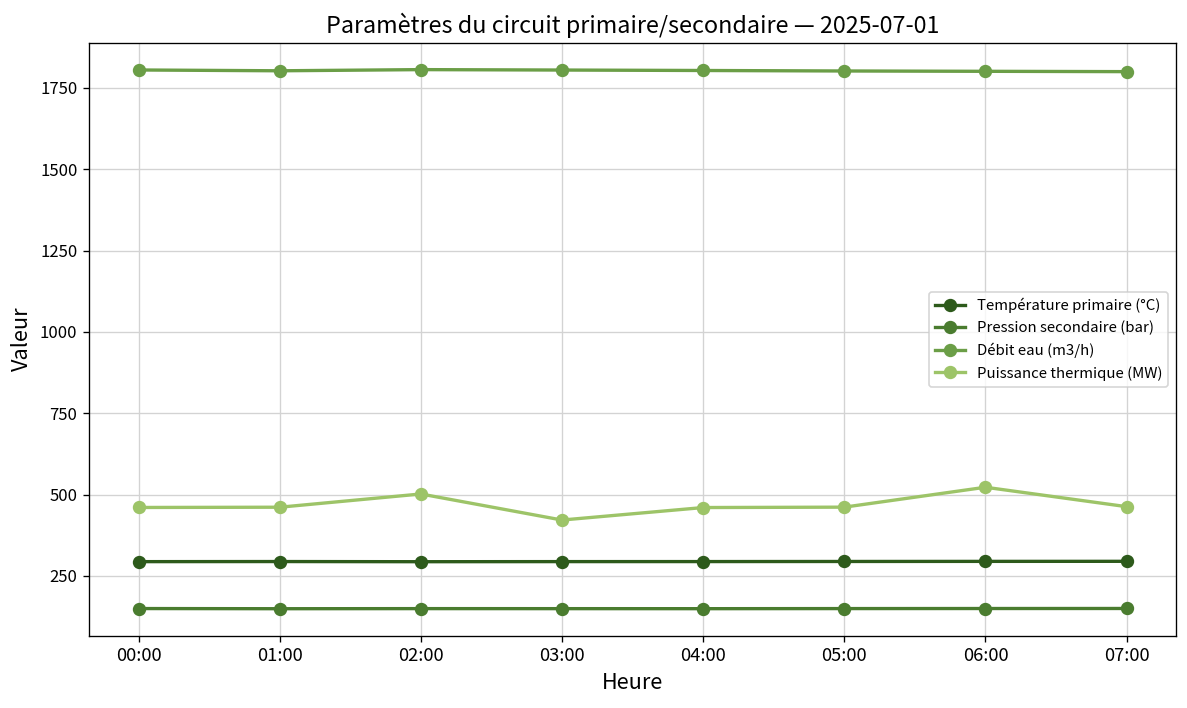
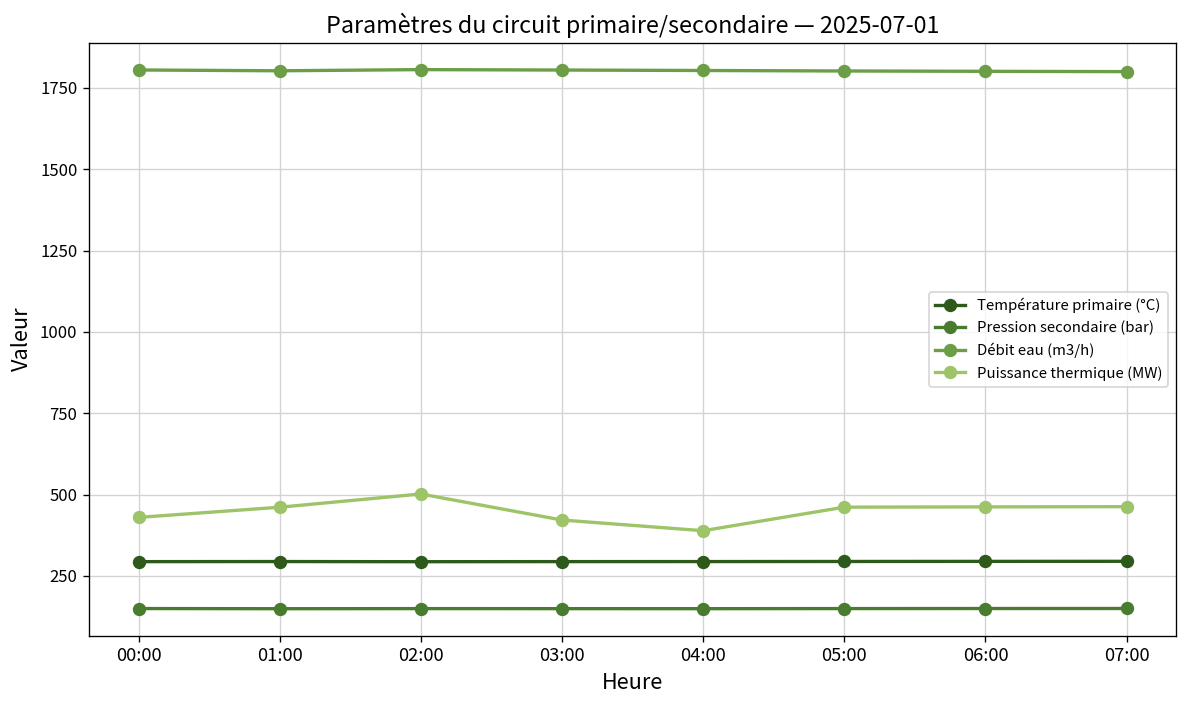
Puissance thermique (MW), 00:00: 460 -> 430
Puissance thermique (MW), 04:00: 460 -> 390
Puissance thermique (MW), 06:00: 520 -> 460
